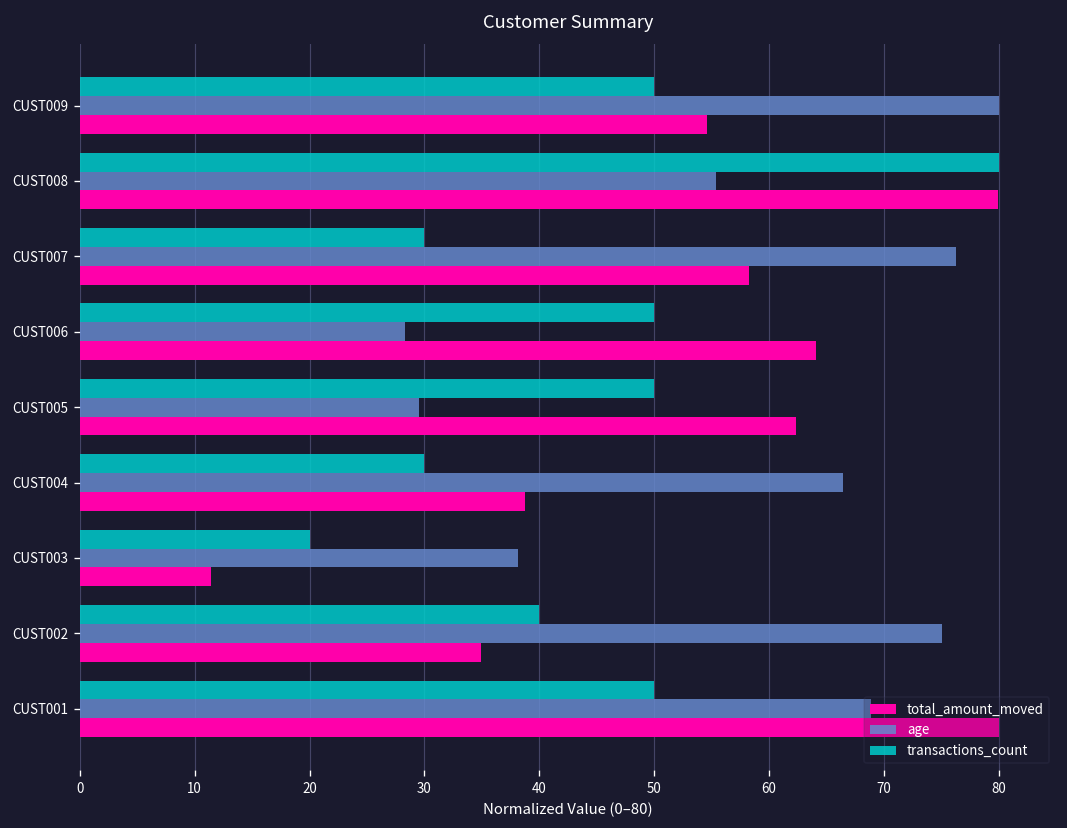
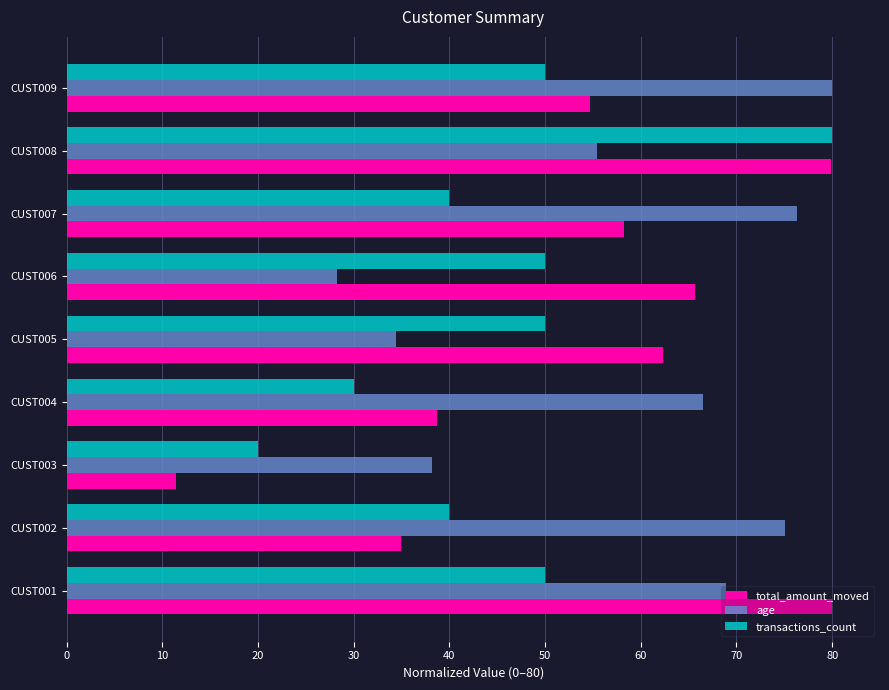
transactions_count, CUST007: 30 -> 40
total_amount_moved, CUST006: 64 -> 66
age, CUST005: 30 -> 34
